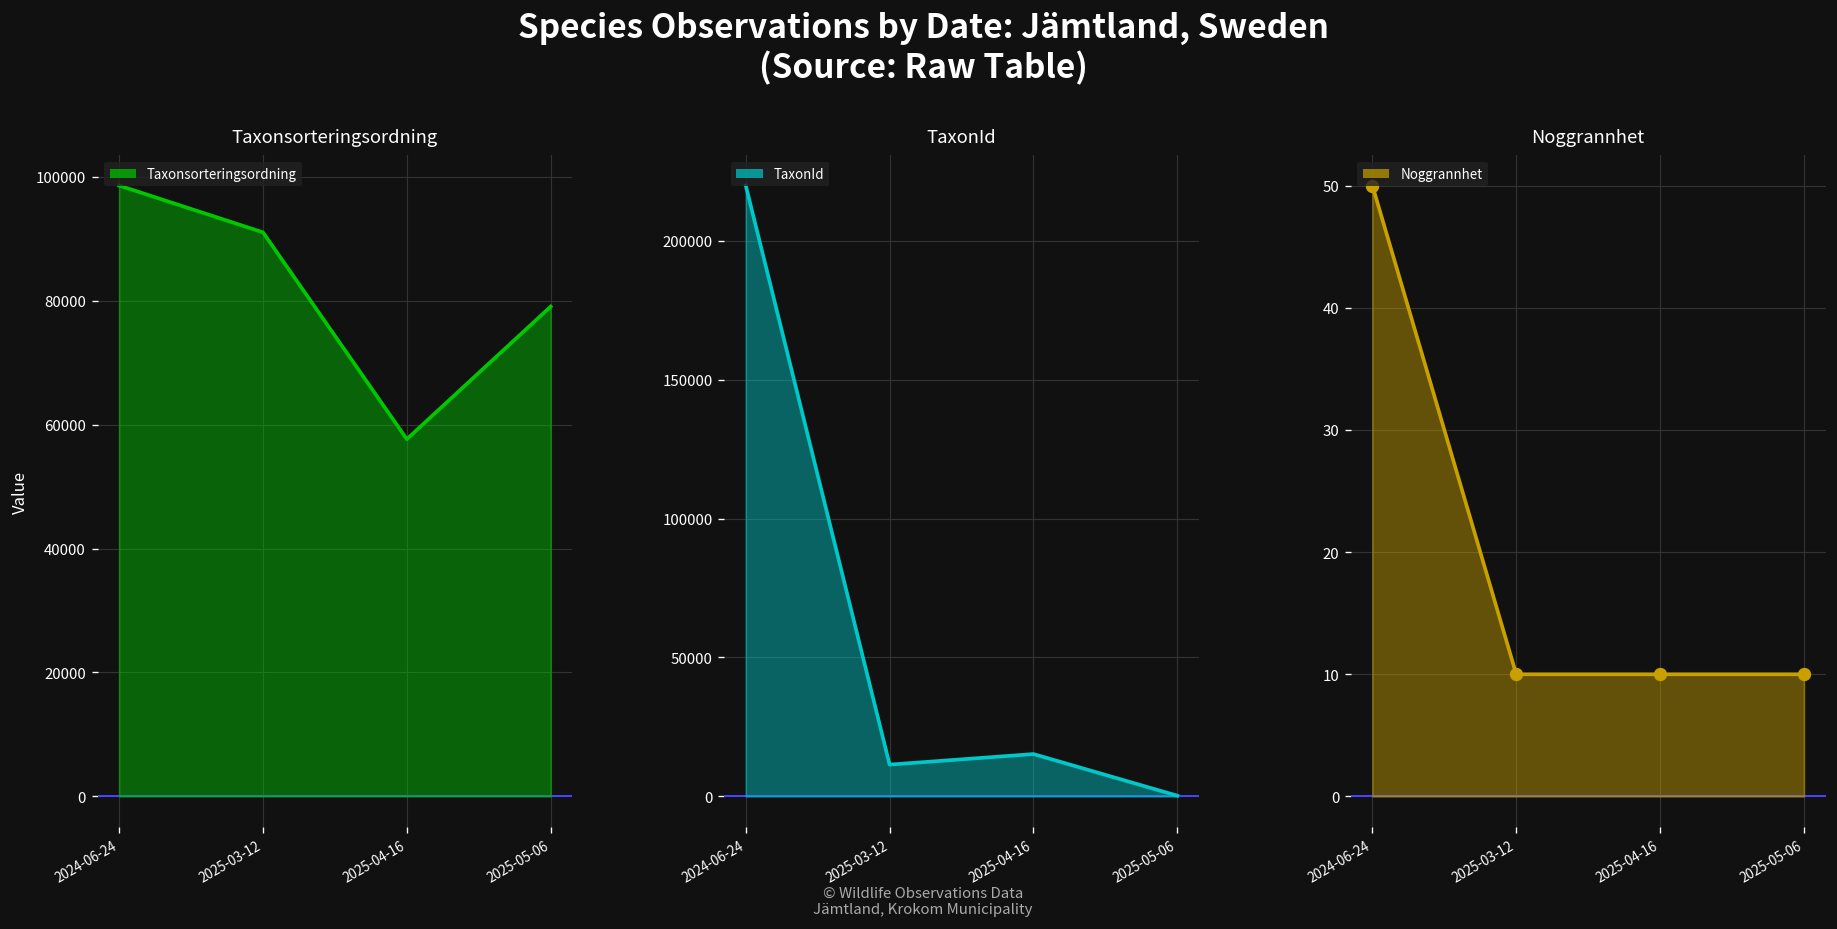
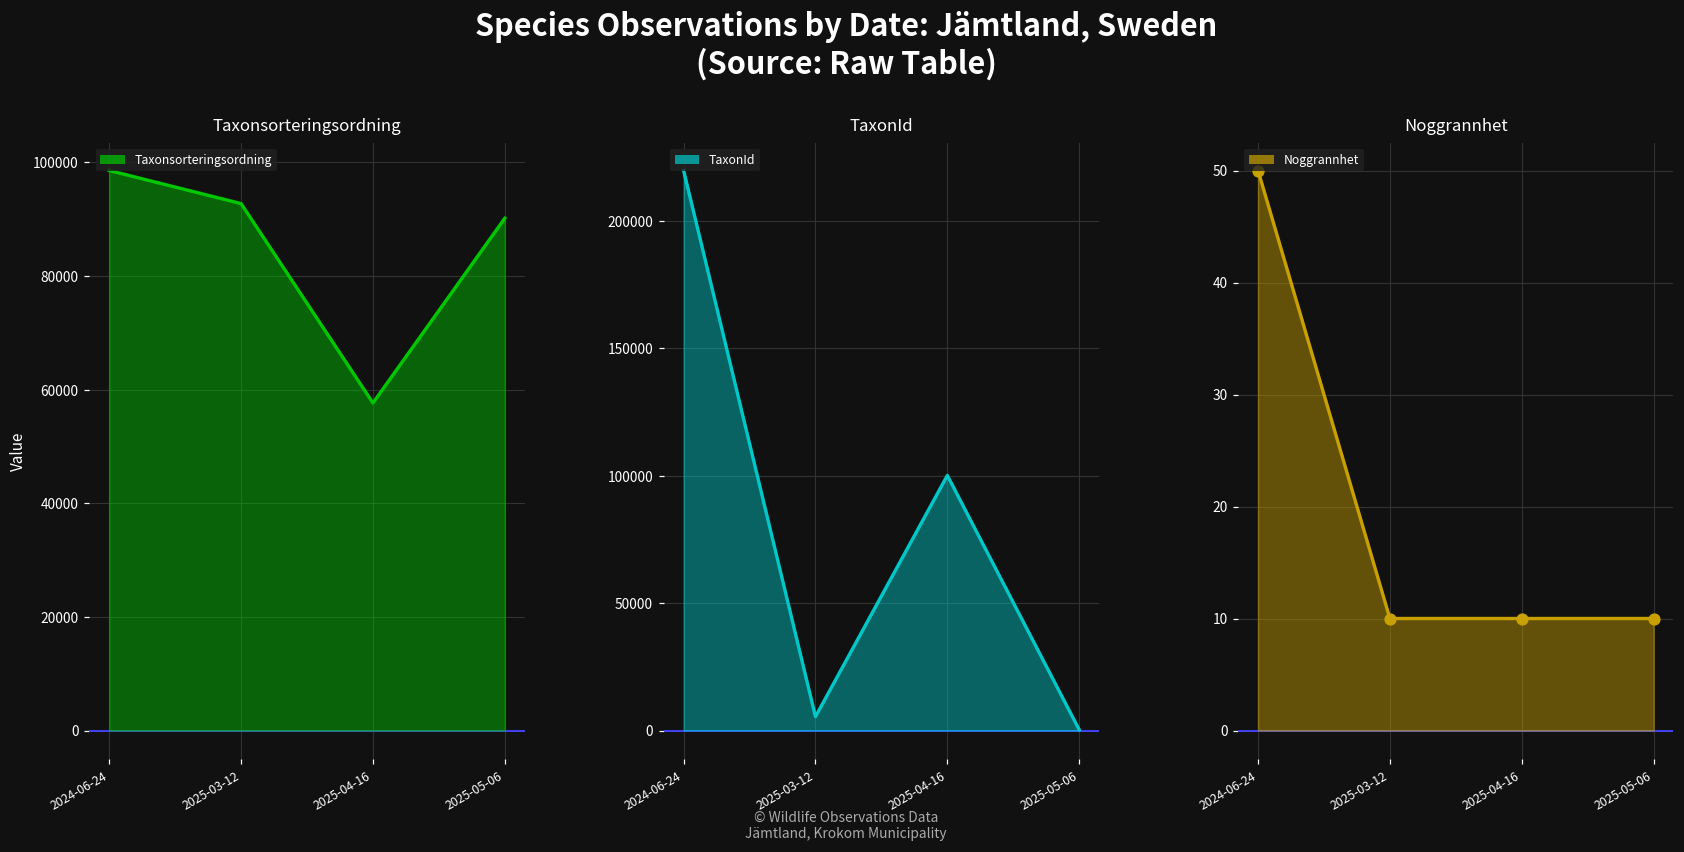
Taxonsorteringsordning, 2025-03-12: 91000 -> 93000
Taxonsorteringsordning, 2025-05-06: 79000 -> 90000
TaxonId, 2025-03-12: 11000 -> 5000
TaxonId, 2025-04-16: 15000 -> 100000
